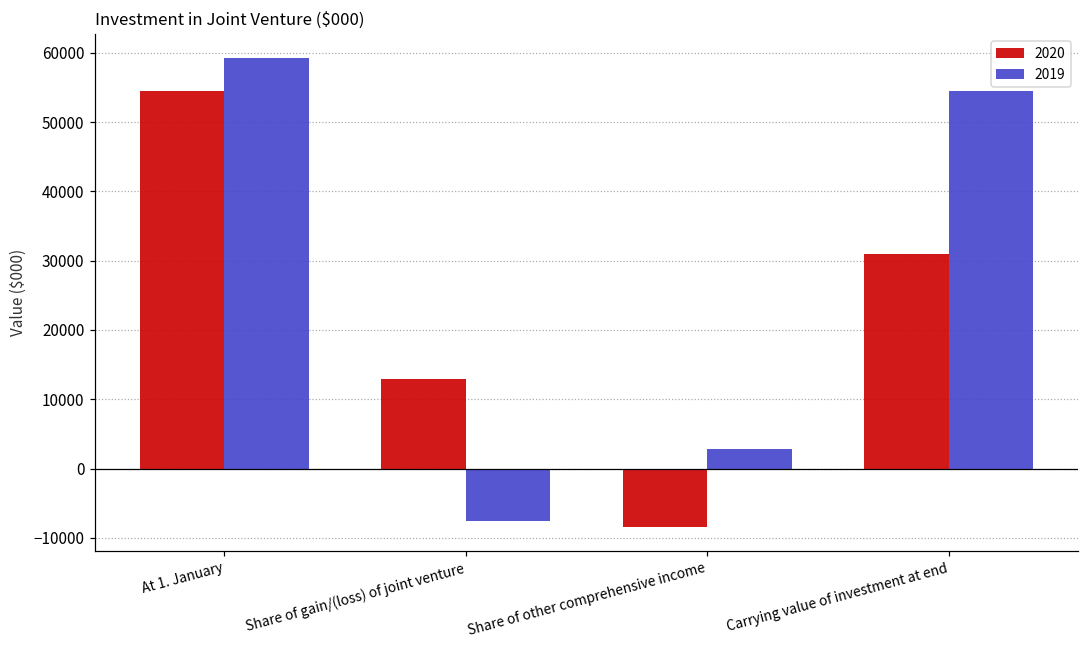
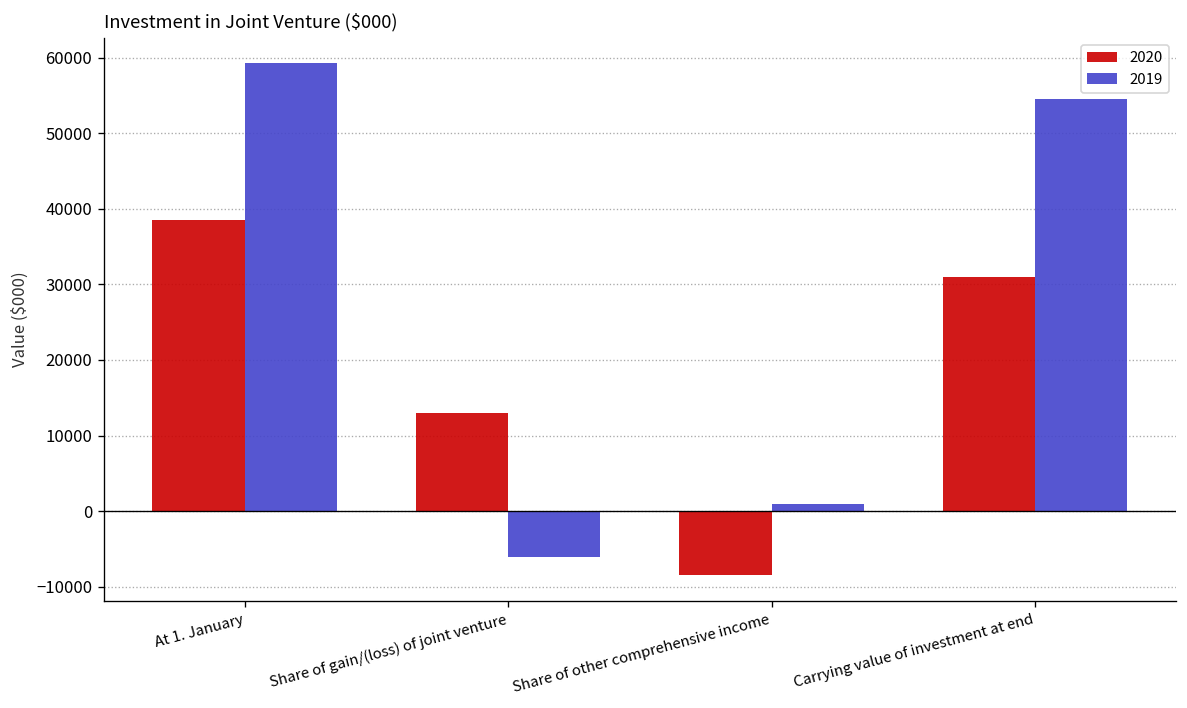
2020, At 1. January: 55000 -> 39000
2019, Share of gain/(loss) of joint venture: -8000 -> -6000
2019, Share of other comprehensive income: 3000 -> 1000
